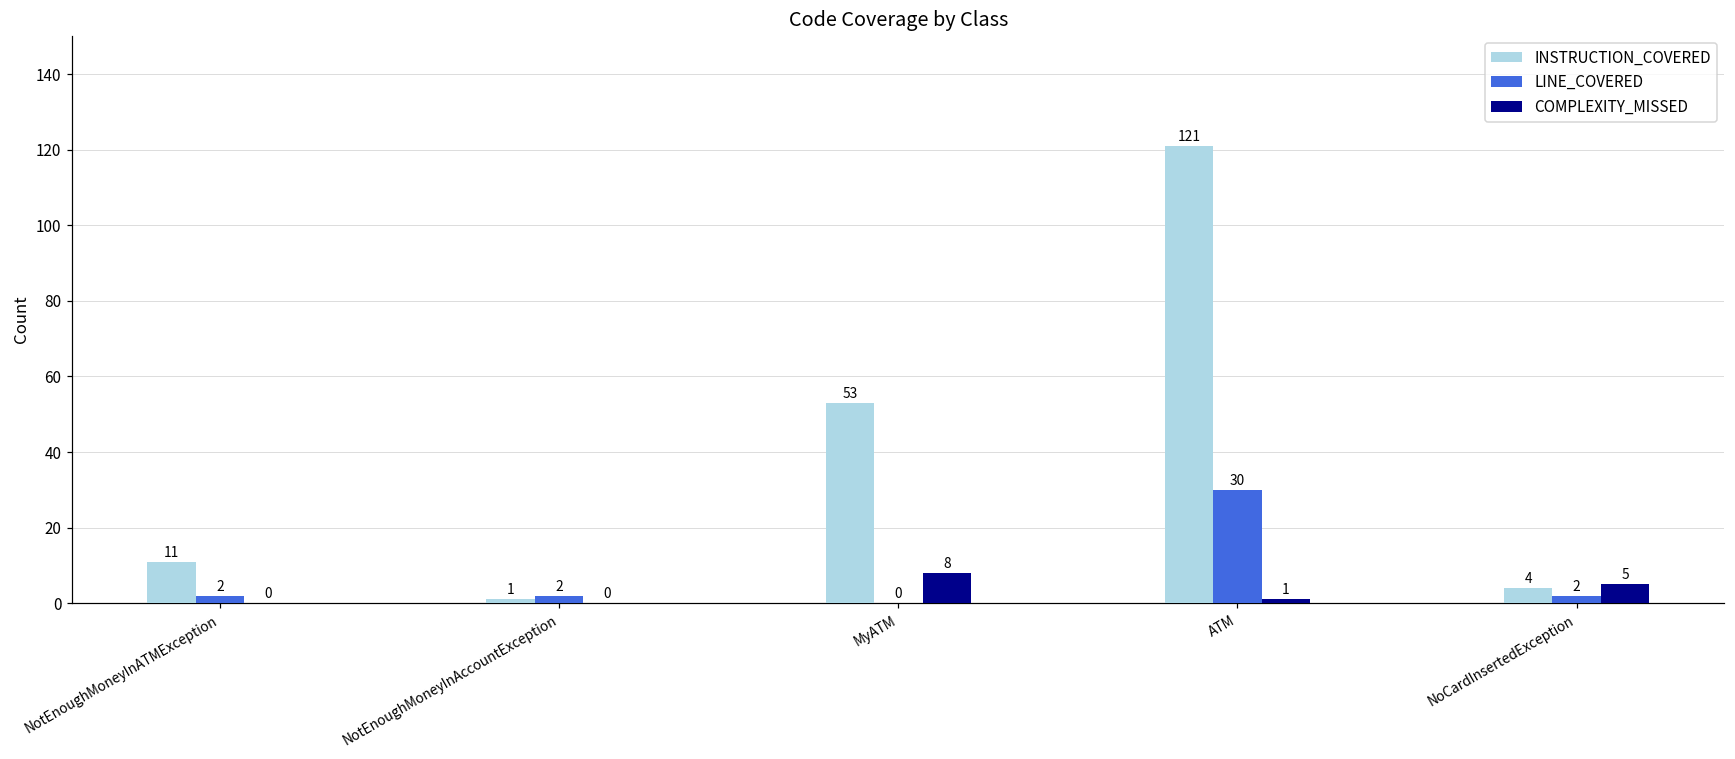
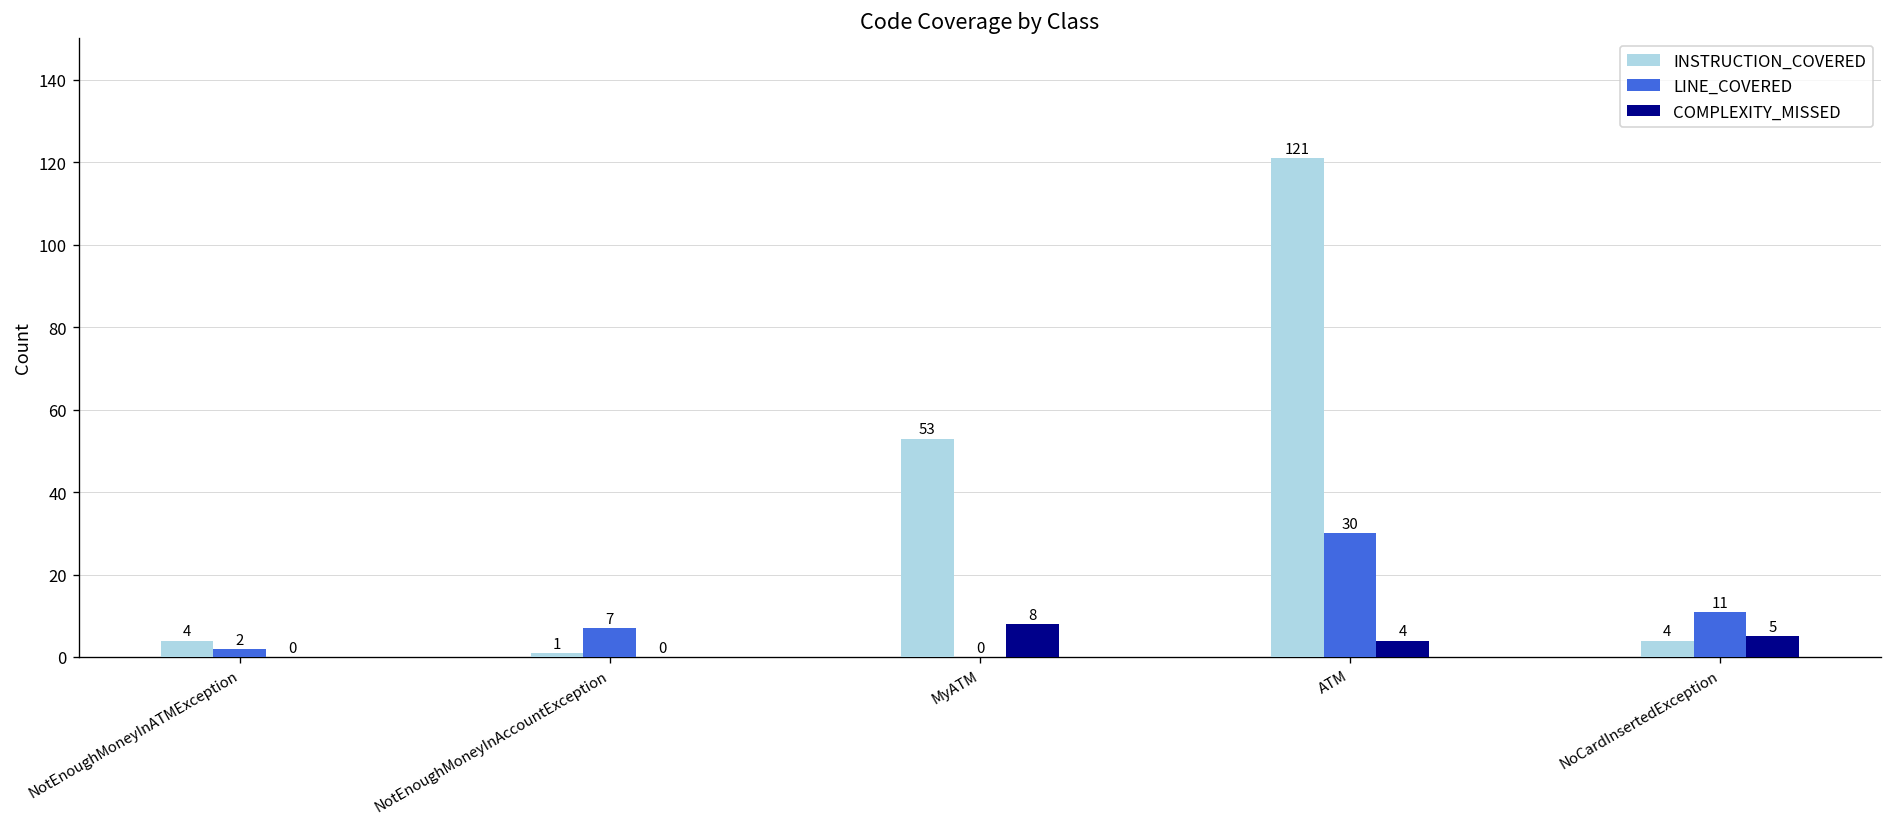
INSTRUCTION_COVERED, NotEnoughMoneyInATMException: 11 -> 4
LINE_COVERED, NotEnoughMoneyInAccountException: 2 -> 7
COMPLEXITY_MISSED, ATM: 1 -> 4
LINE_COVERED, NoCardInsertedException: 2 -> 11
